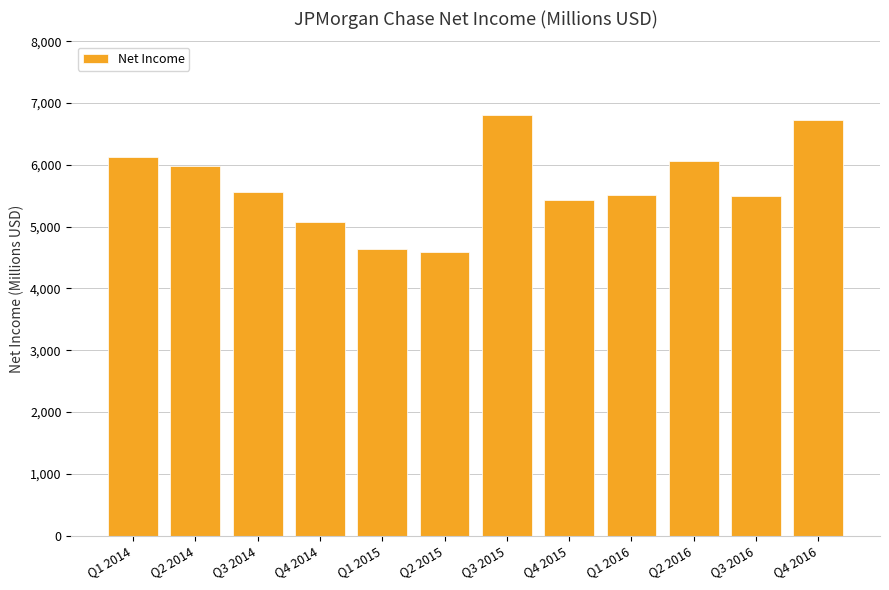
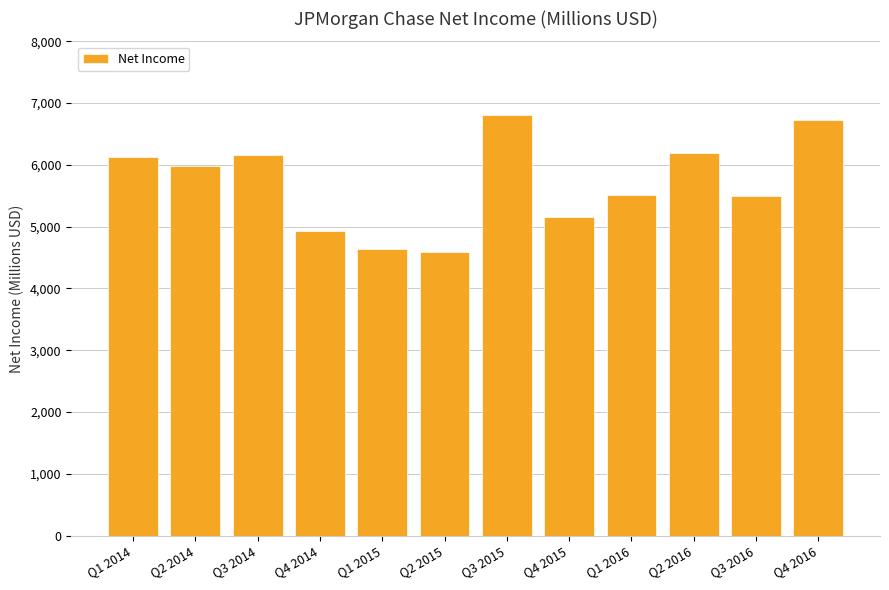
Q3 2014: 5,600 -> 6,200
Q4 2014: 5,100 -> 4,900
Q4 2015: 5,400 -> 5,200
Q2 2016: 6,100 -> 6,200
